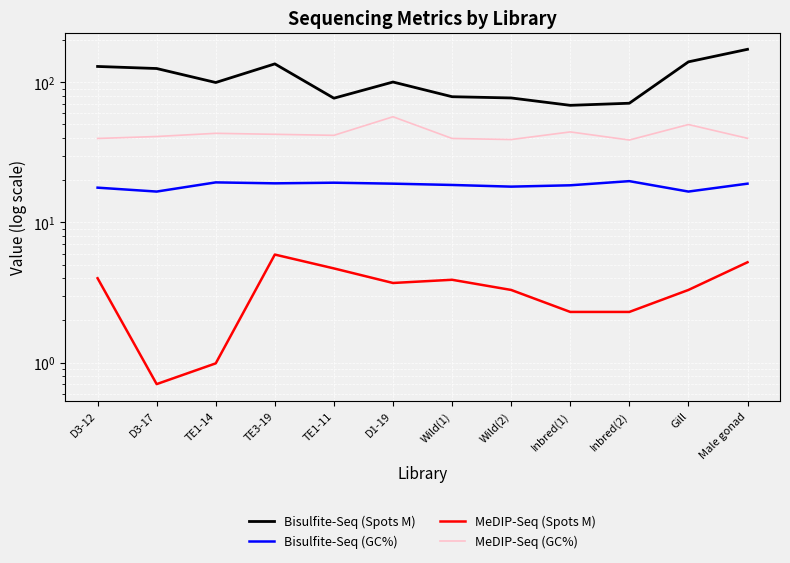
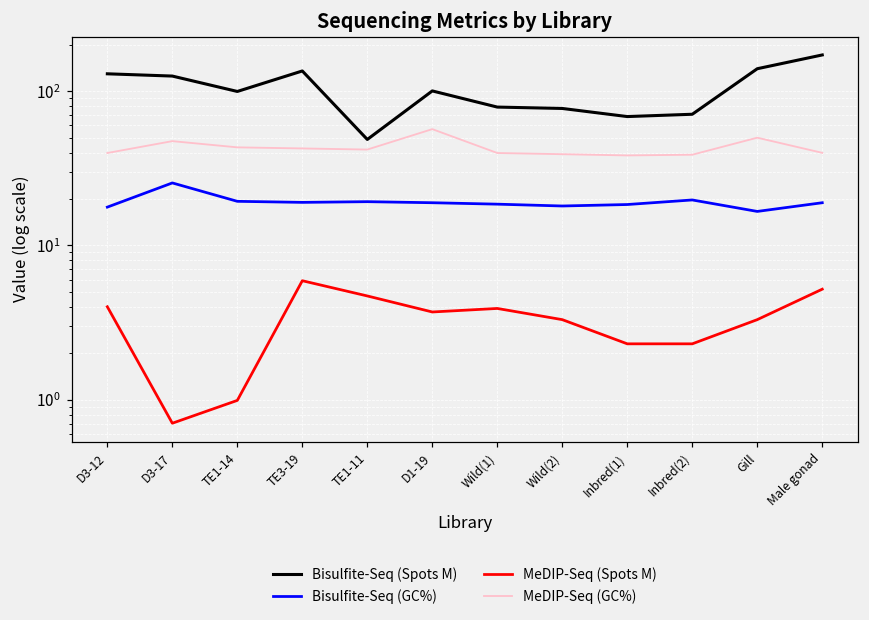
Bisulfite-Seq (GC%), D3-17: 17 -> 25
MeDIP-Seq (GC%), D3-17: 41 -> 47
Bisulfite-Seq (Spots M), TE1-11: 80 -> 49
MeDIP-Seq (GC%), Inbred(1): 44 -> 38
